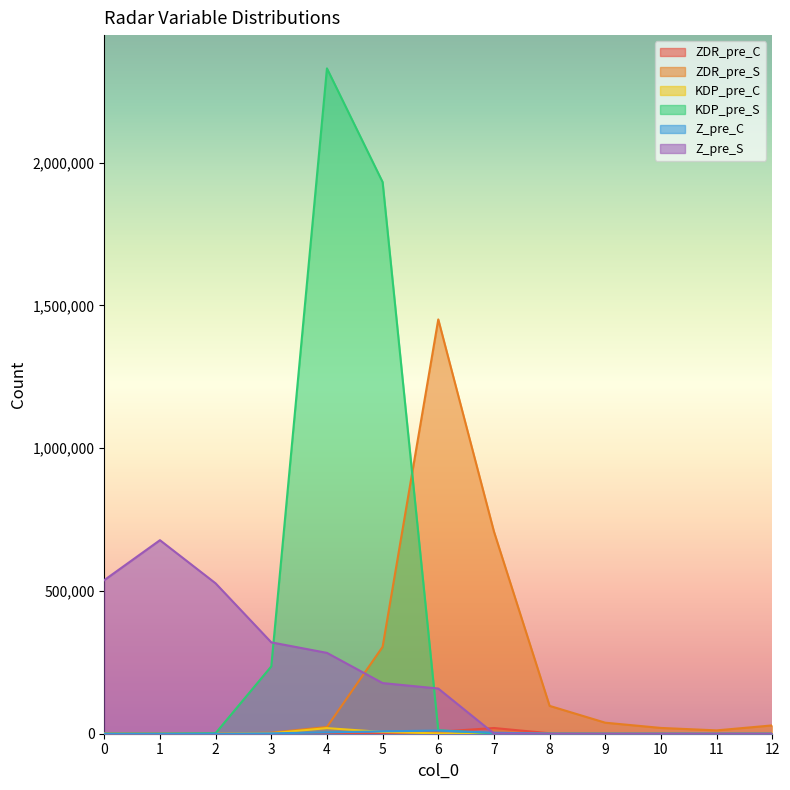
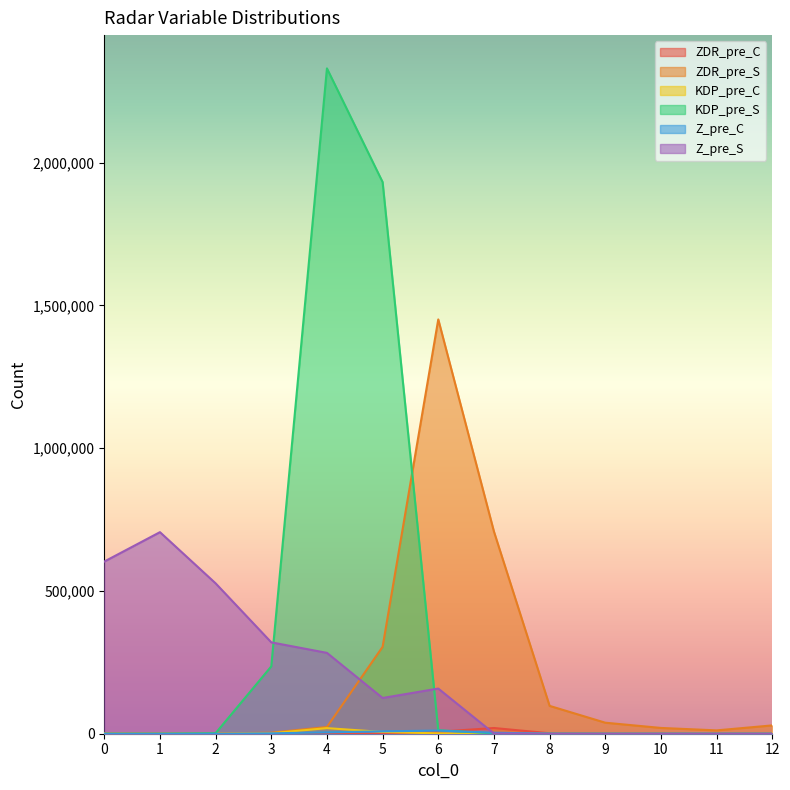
Z_pre_S, 0: 540,000 -> 600,000
Z_pre_S, 1: 680,000 -> 710,000
Z_pre_S, 5: 180,000 -> 130,000
